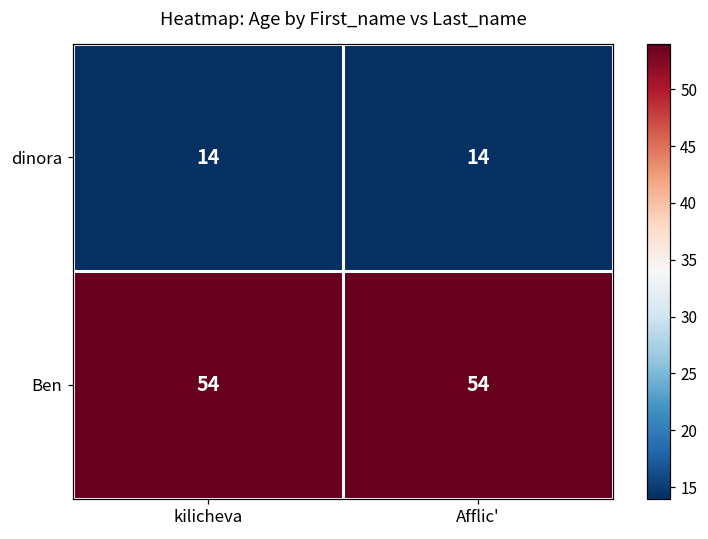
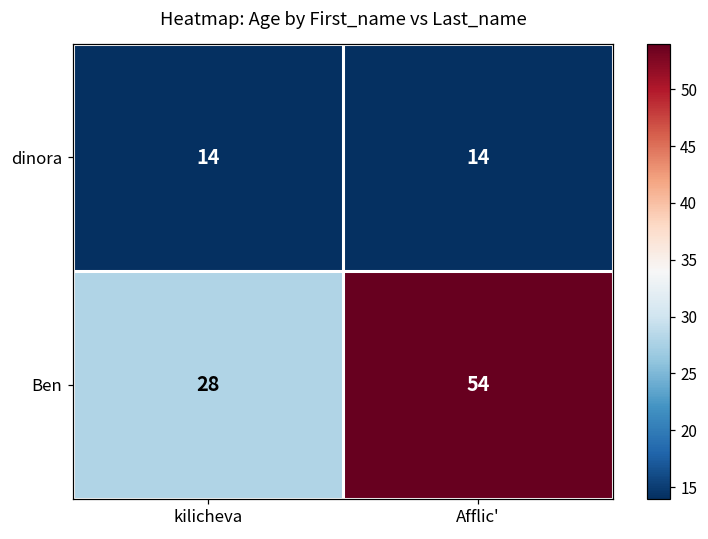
Ben, kilicheva: 54 -> 28
